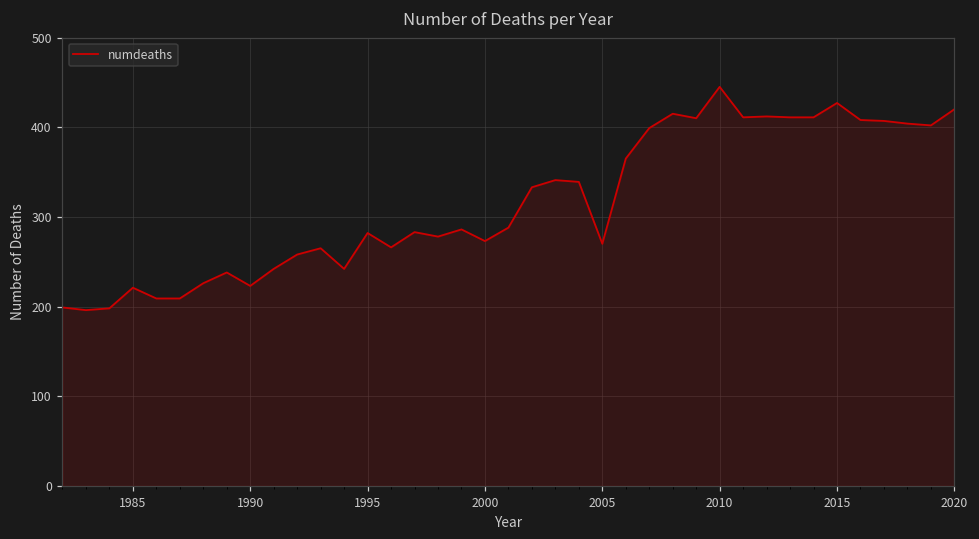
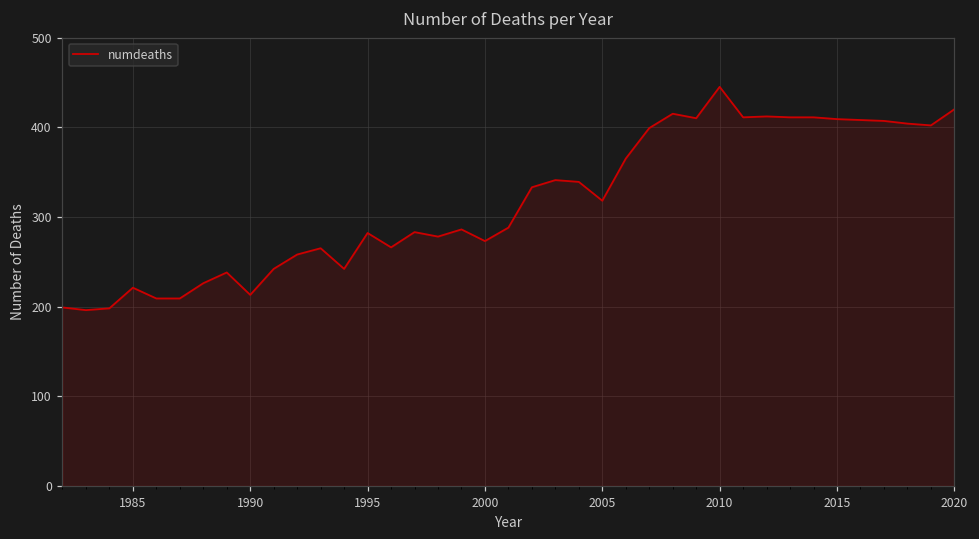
1990: 220 -> 210
2005: 270 -> 320
2015: 430 -> 410
